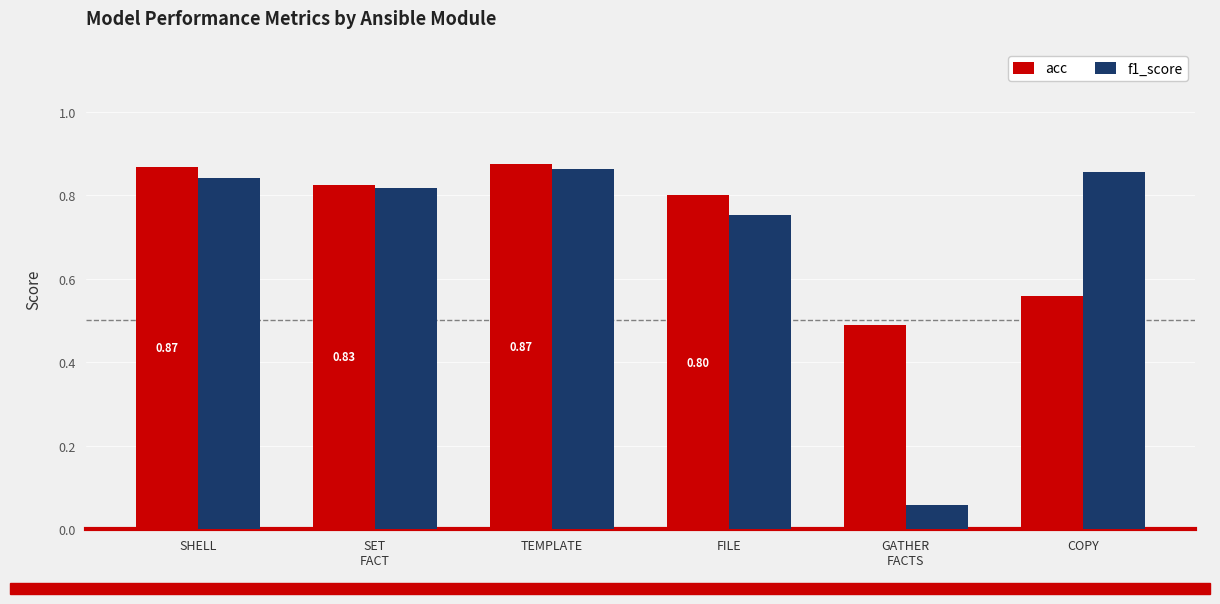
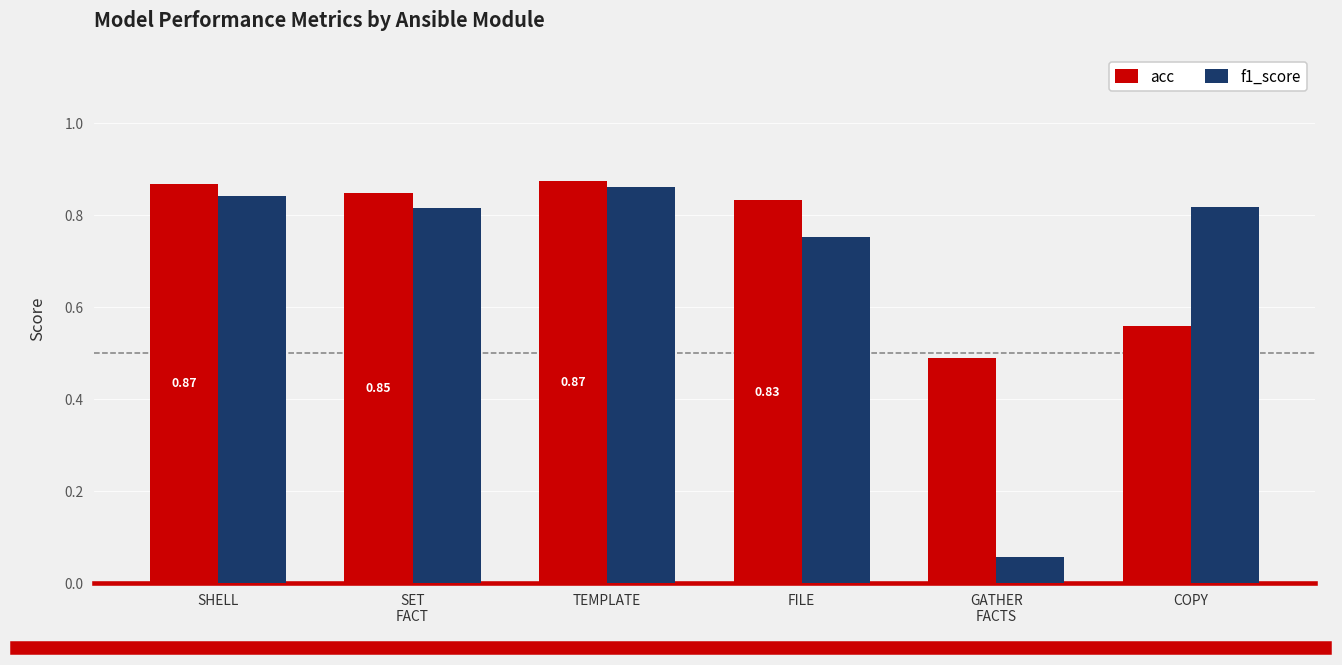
acc, SET FACT: 0.83 -> 0.85
acc, FILE: 0.80 -> 0.83
f1_score, COPY: 0.86 -> 0.82
